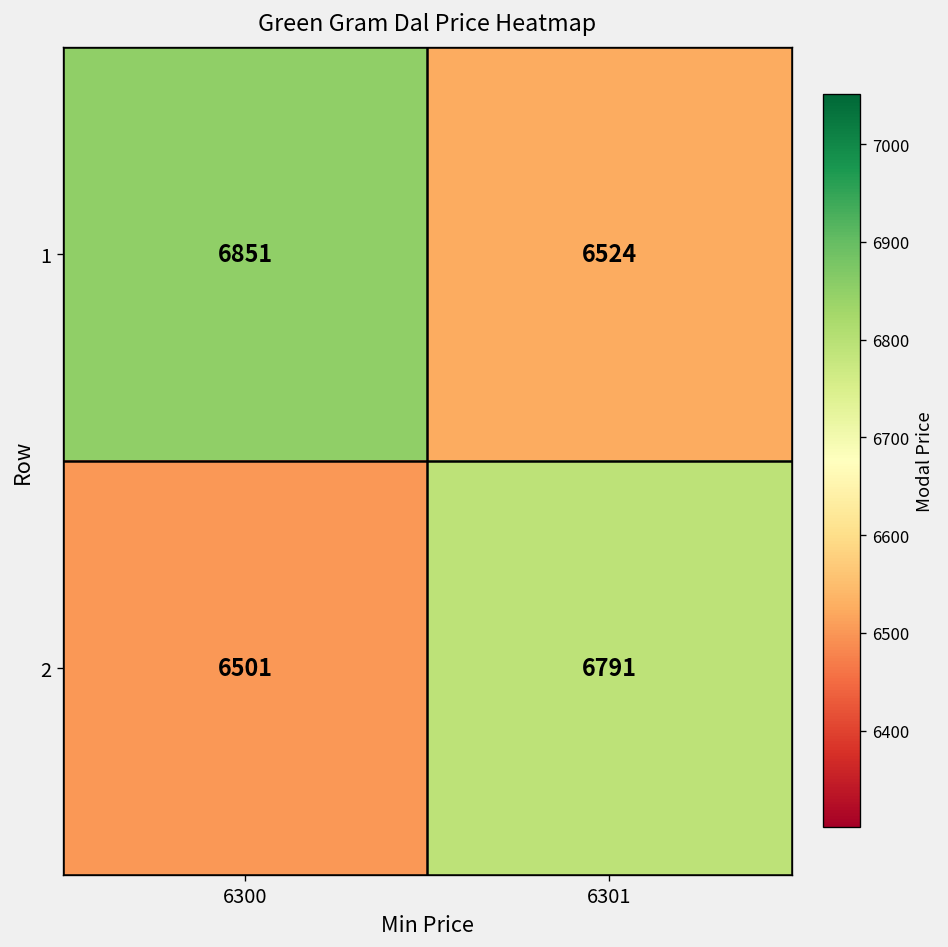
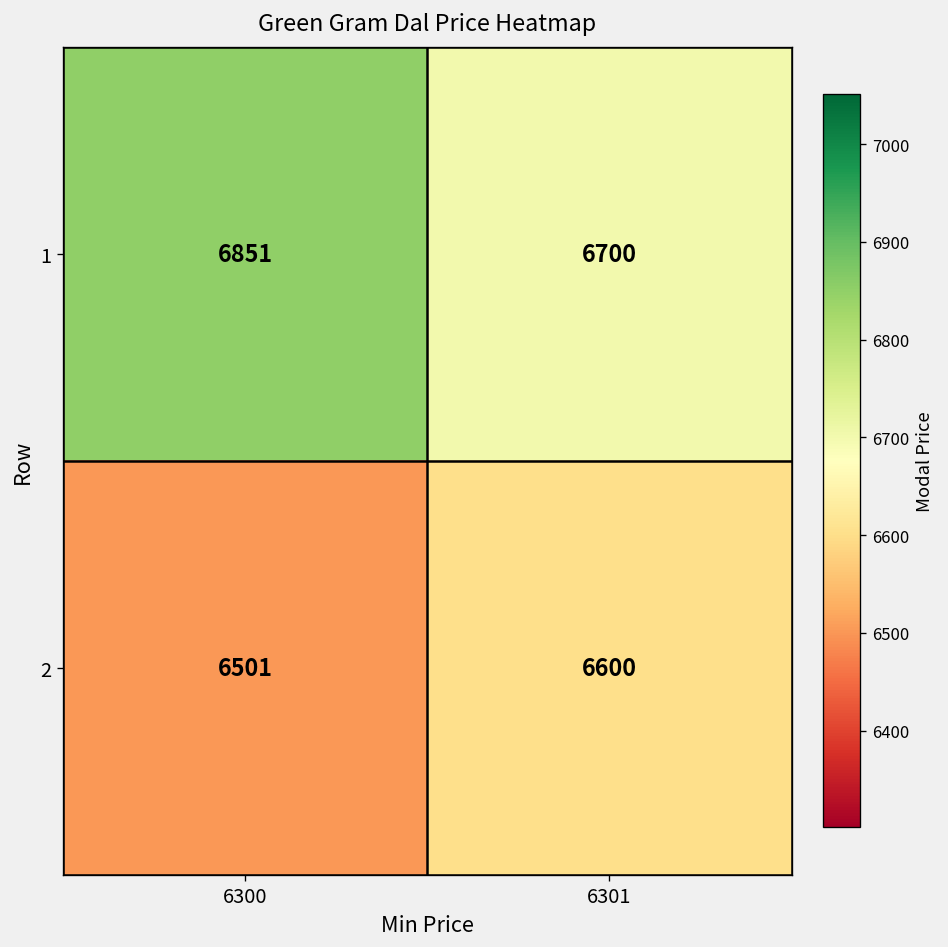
1, 6301: 6524 -> 6700
2, 6301: 6791 -> 6600
